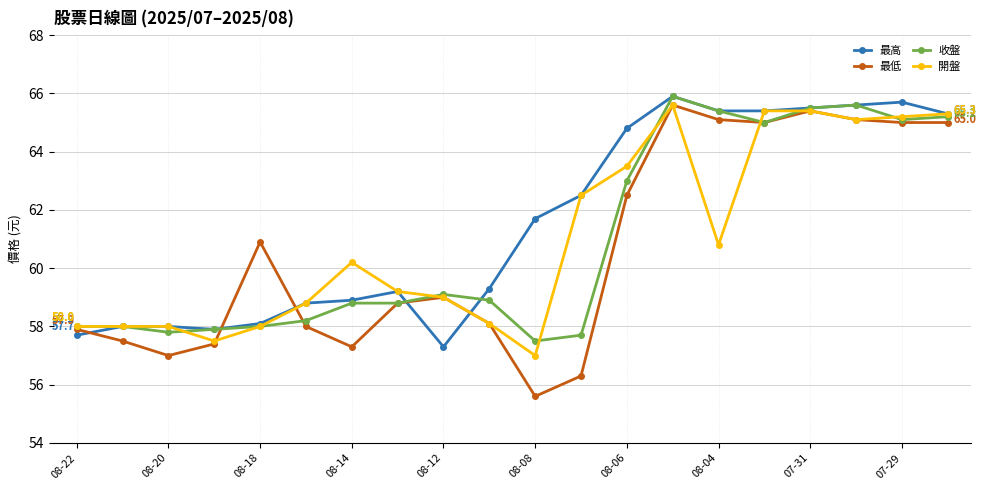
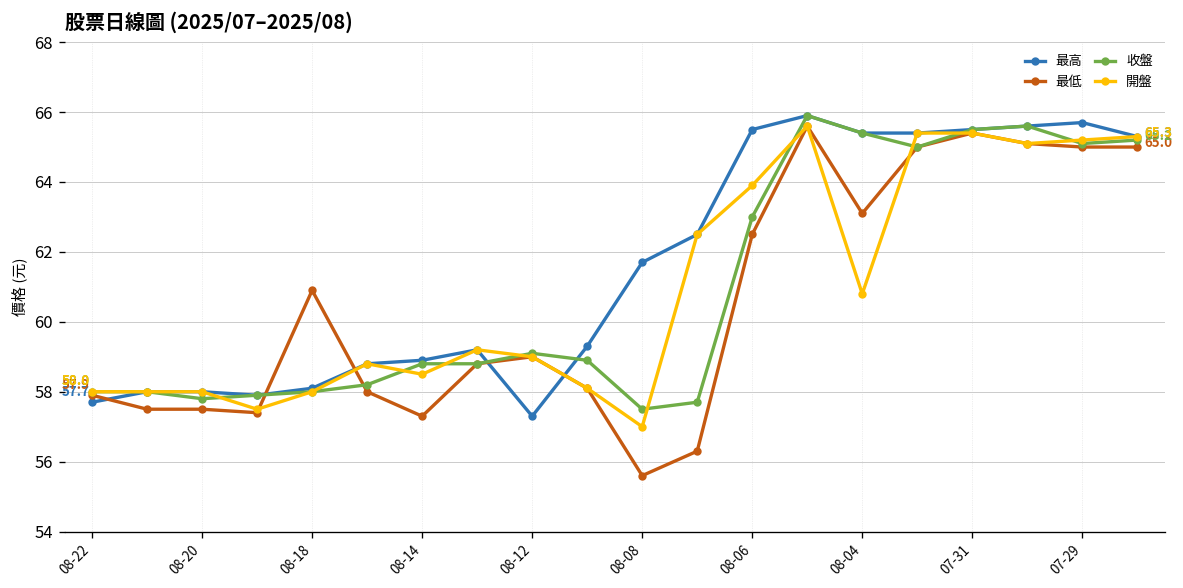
最低, 08-20: 57.0 -> 57.5
開盤, 08-14: 60.2 -> 58.5
最高, 08-06: 64.8 -> 65.5
開盤, 08-06: 63.5 -> 63.9
最低, 08-04: 65.1 -> 63.1
